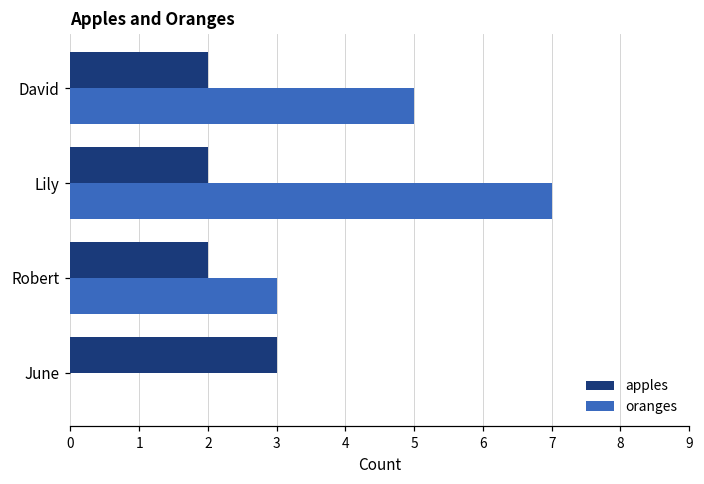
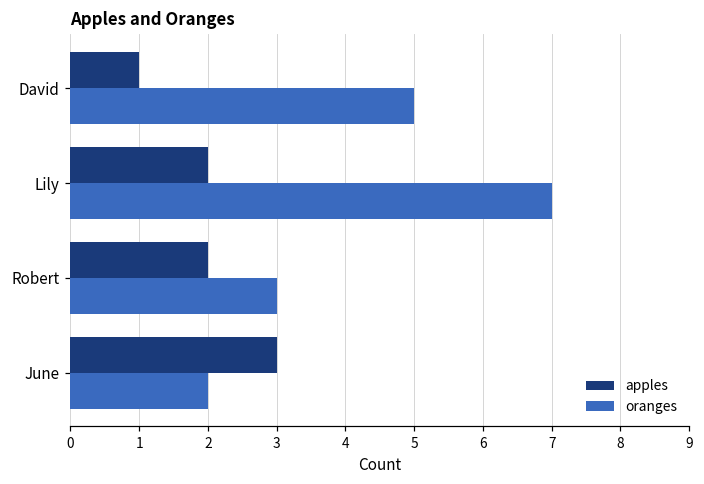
apples, David: 2 -> 1
oranges, June: 0 -> 2
